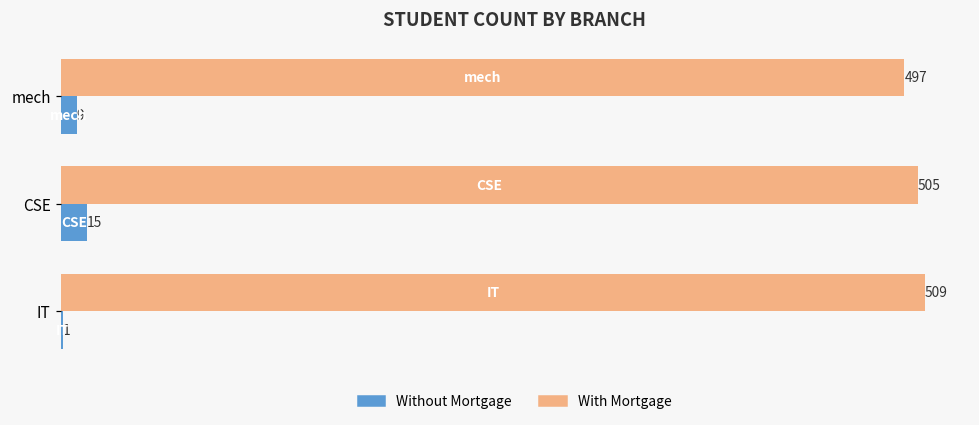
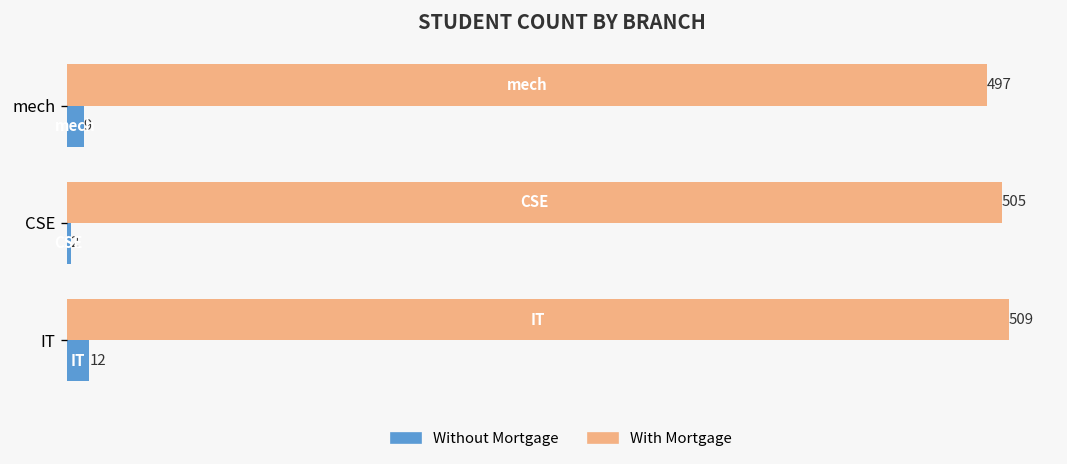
Without Mortgage, CSE: 15 -> 2
Without Mortgage, IT: 1 -> 12
